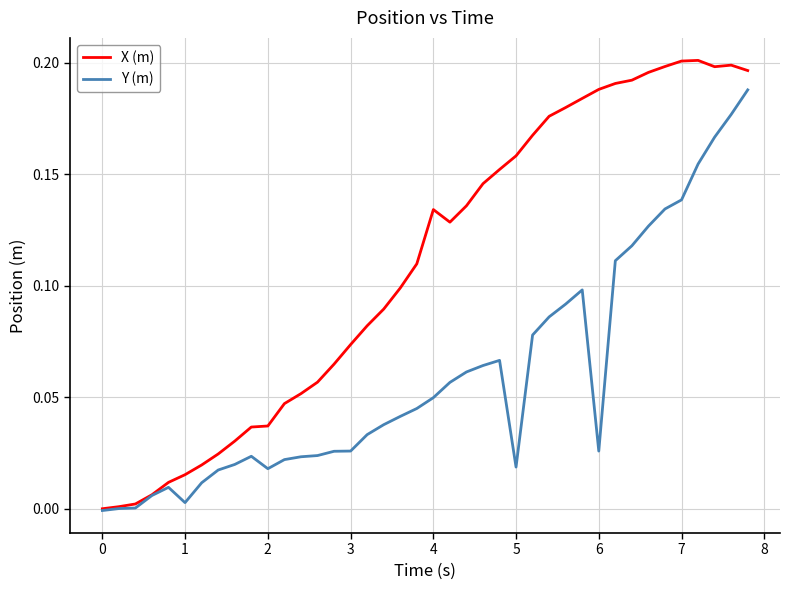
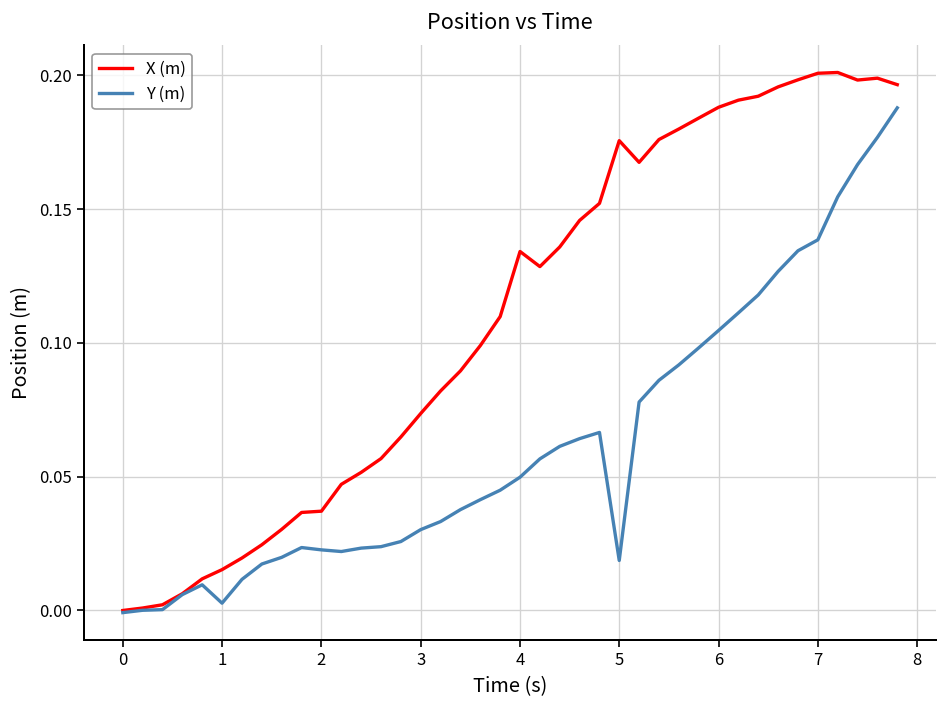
Y (m), 2: 0.018 -> 0.023
Y (m), 3: 0.026 -> 0.030
X (m), 5: 0.158 -> 0.176
Y (m), 6: 0.026 -> 0.105
